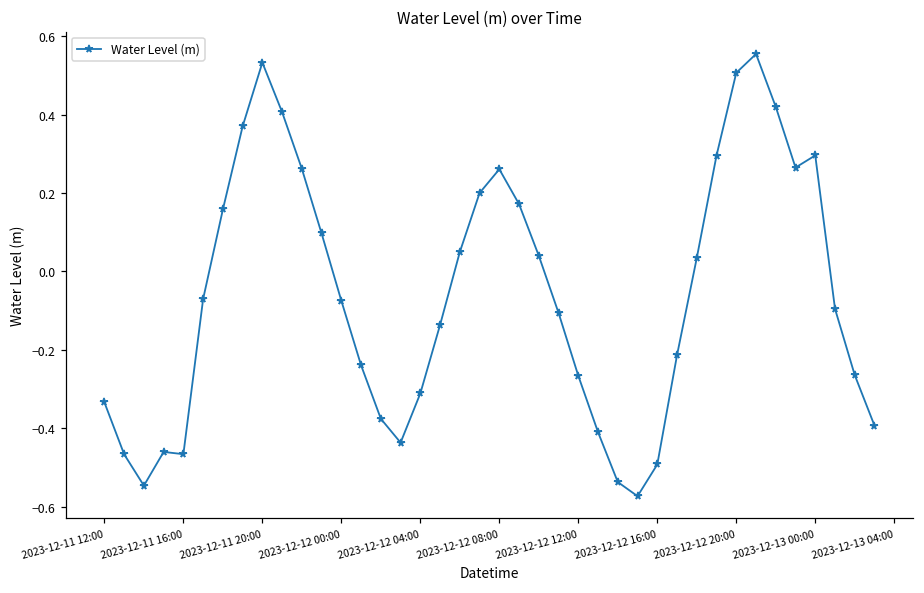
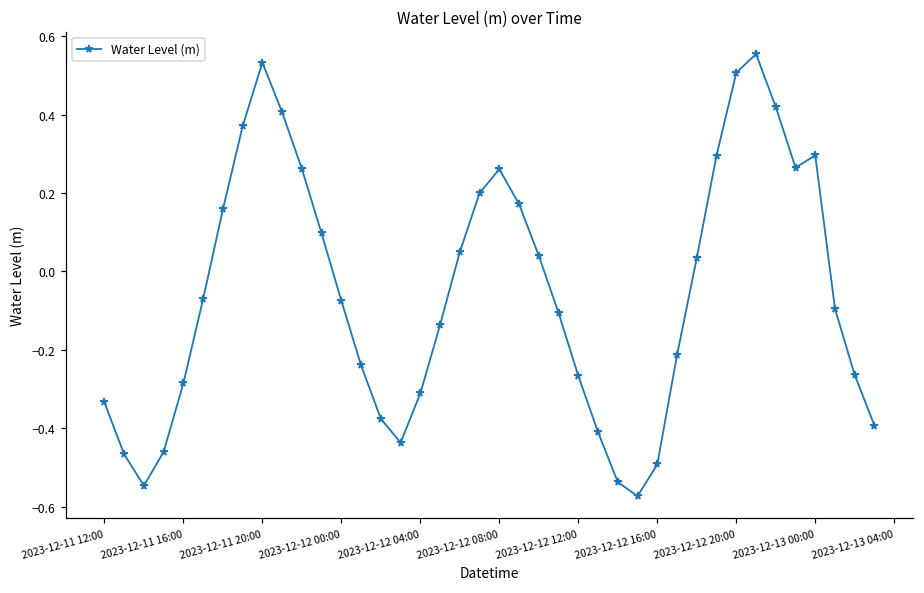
2023-12-11 16:00: -0.47 -> -0.29
